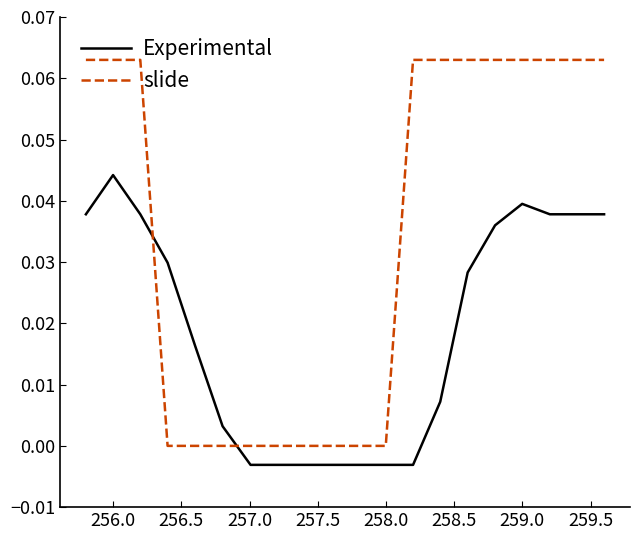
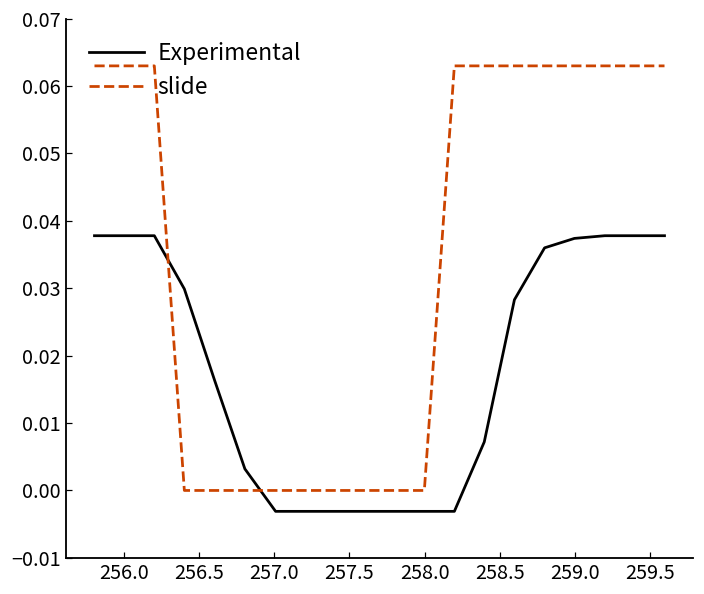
Experimental, 256.0: 0.044 -> 0.038
Experimental, 259.0: 0.040 -> 0.037
